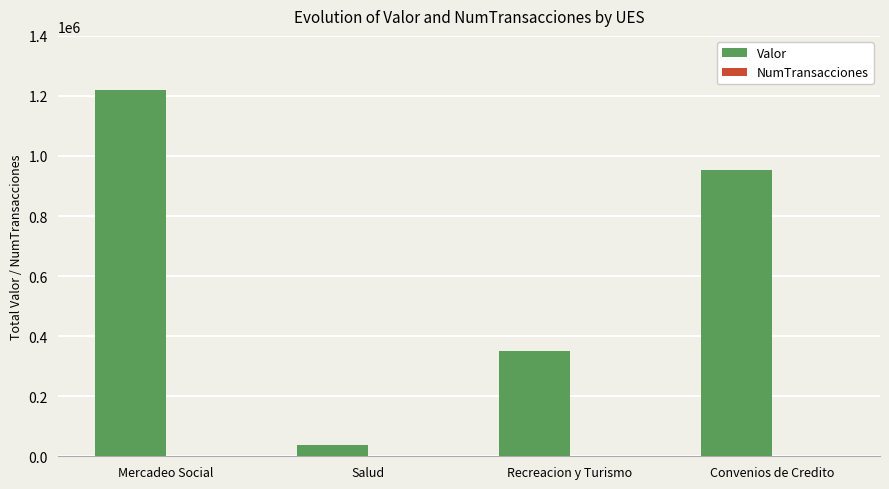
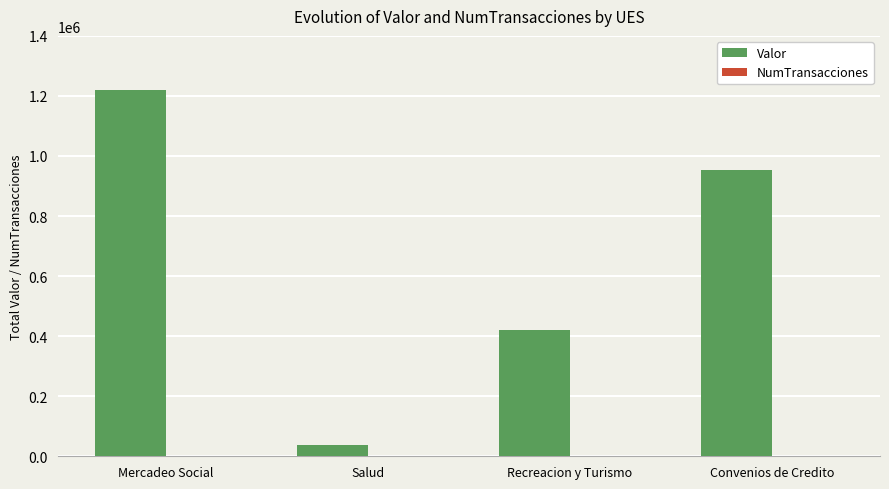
Valor, Recreacion y Turismo: 350000 -> 420000
